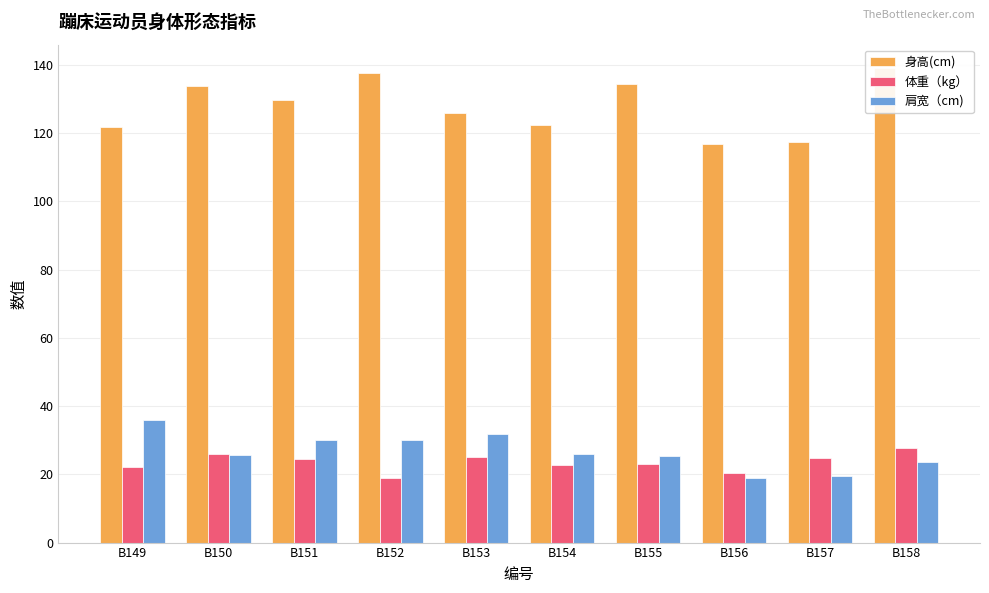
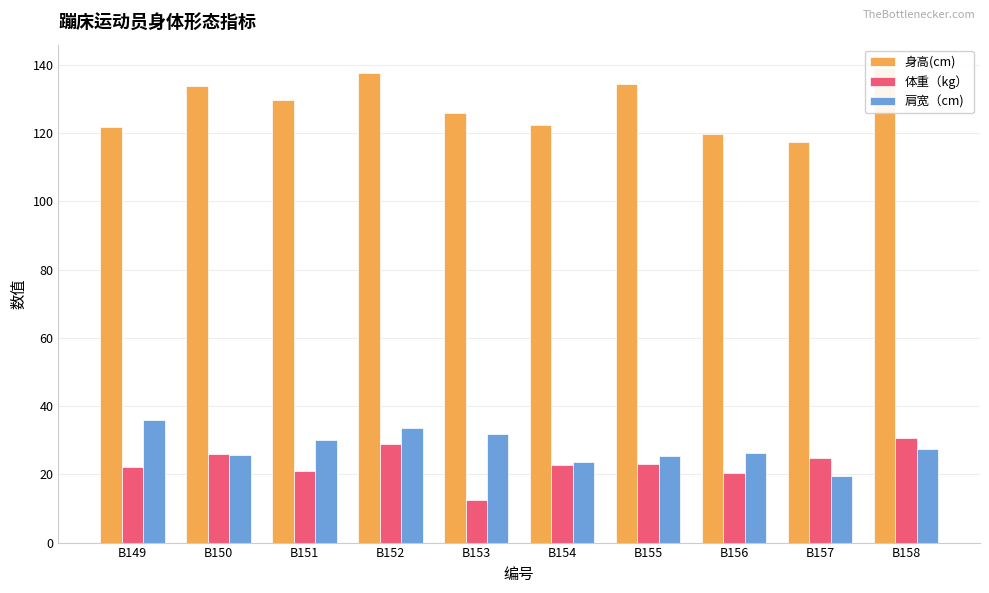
体重（kg）, B151: 24 -> 21
体重（kg）, B152: 19 -> 29
肩宽（cm), B152: 30 -> 34
体重（kg）, B153: 25 -> 13
肩宽（cm), B154: 26 -> 24
身高(cm), B156: 117 -> 120
肩宽（cm), B156: 19 -> 26
体重（kg）, B158: 28 -> 31
肩宽（cm), B158: 24 -> 28
